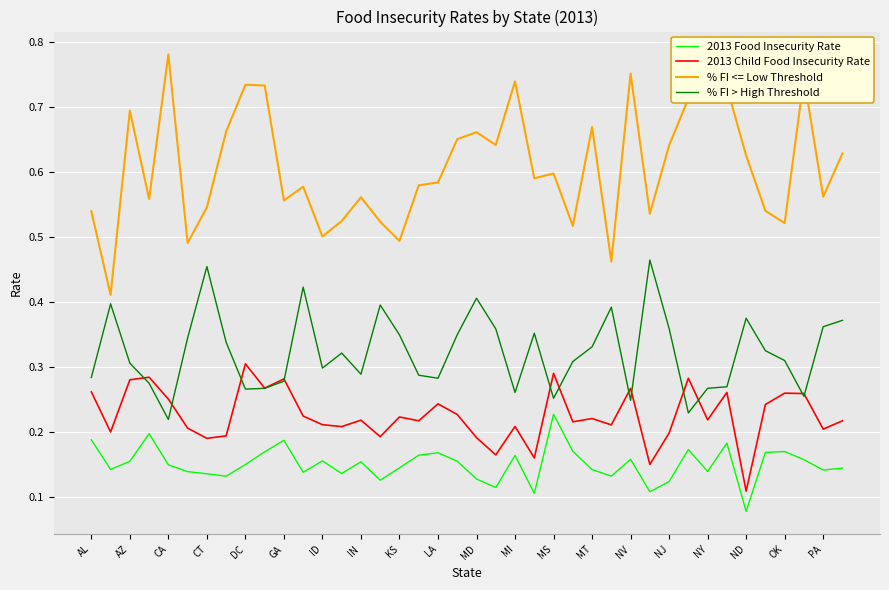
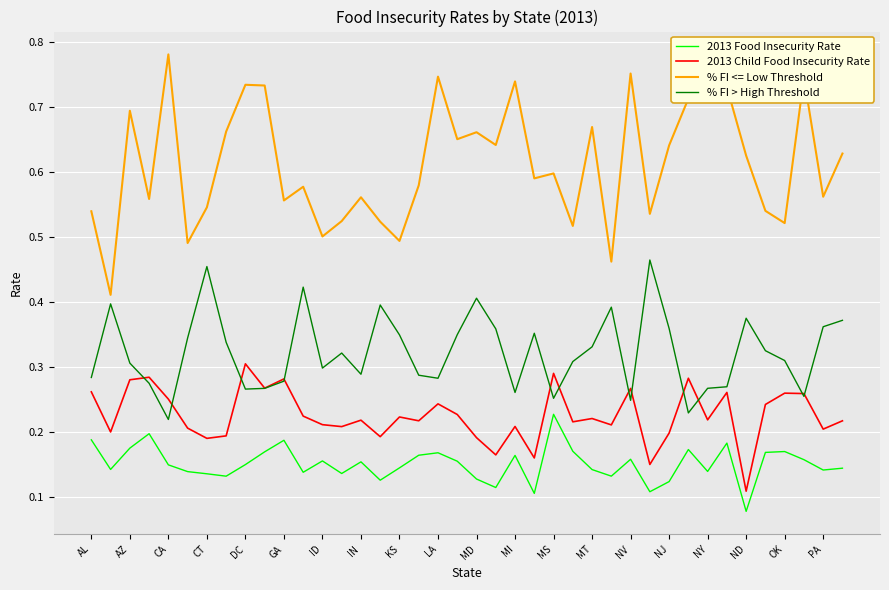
2013 Food Insecurity Rate, AZ: 0.15 -> 0.18
% FI <= Low Threshold, LA: 0.58 -> 0.75
